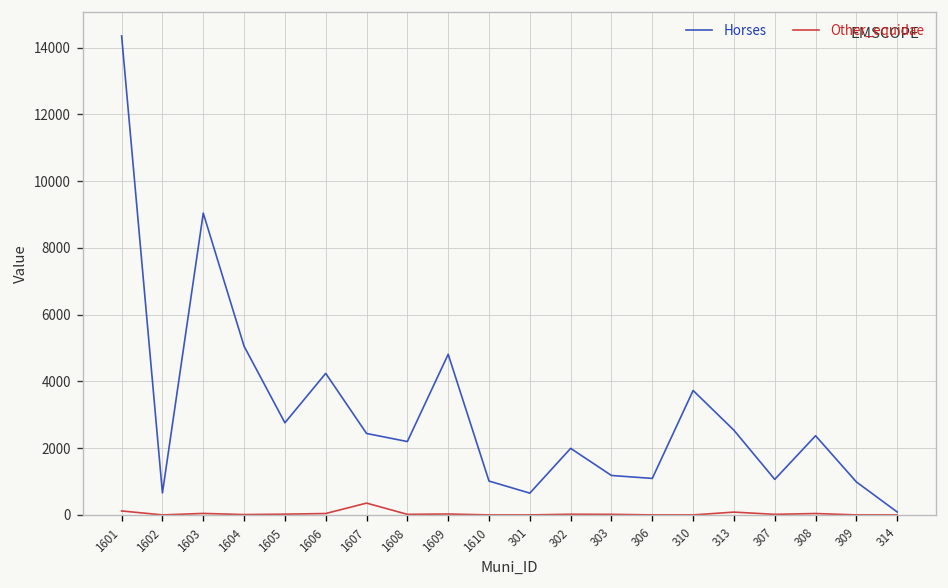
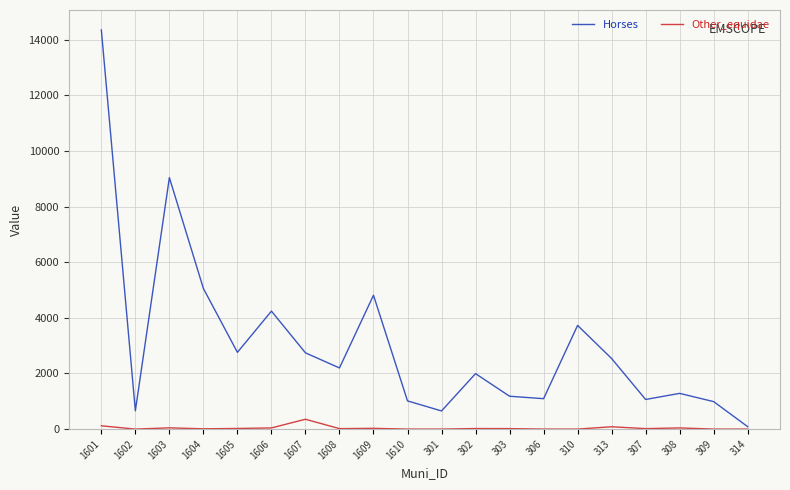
Horses, 1607: 2400 -> 2700
Horses, 308: 2400 -> 1300
